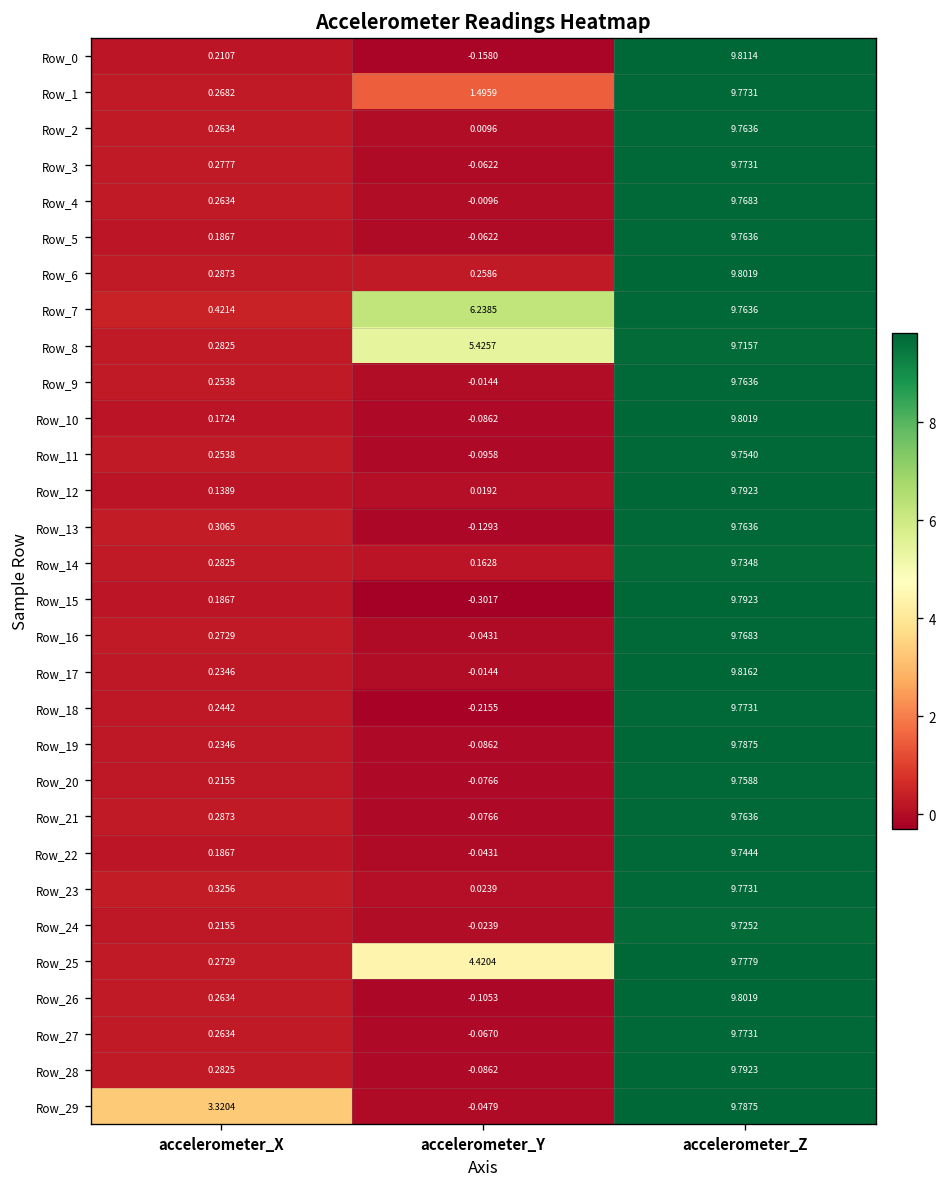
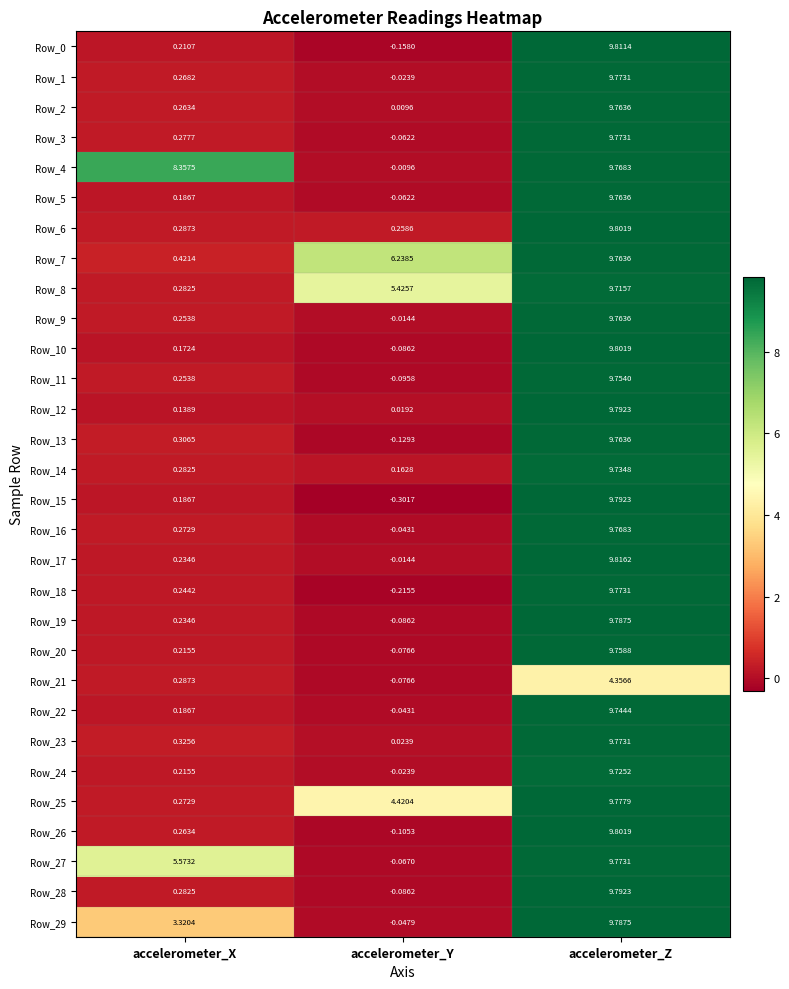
Row_1, accelerometer_Y: 1.4959 -> -0.0239
Row_4, accelerometer_X: 0.2634 -> 8.3575
Row_21, accelerometer_Z: 9.7636 -> 4.3566
Row_27, accelerometer_X: 0.2634 -> 5.5732
